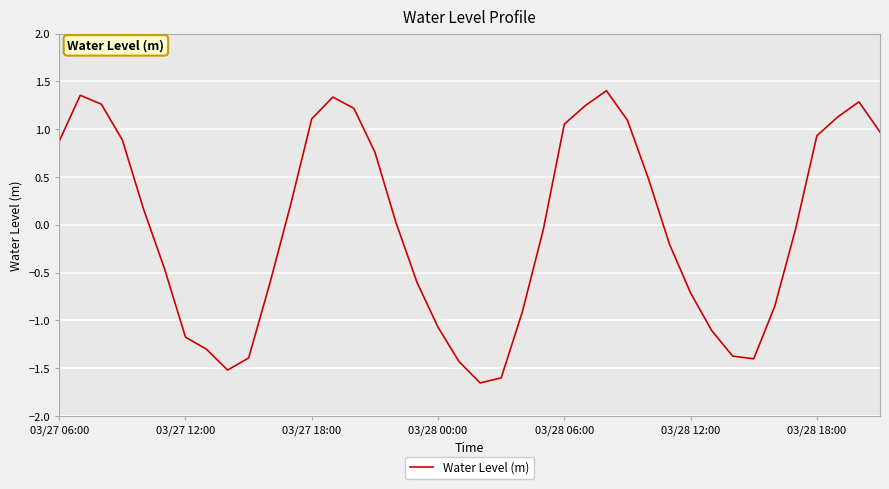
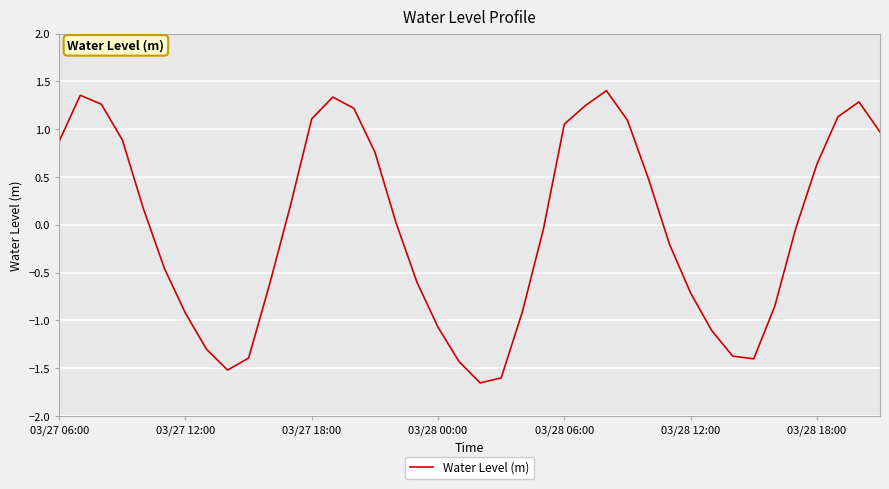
03/27 12:00: -1.2 -> -0.9
03/28 18:00: 0.9 -> 0.6
